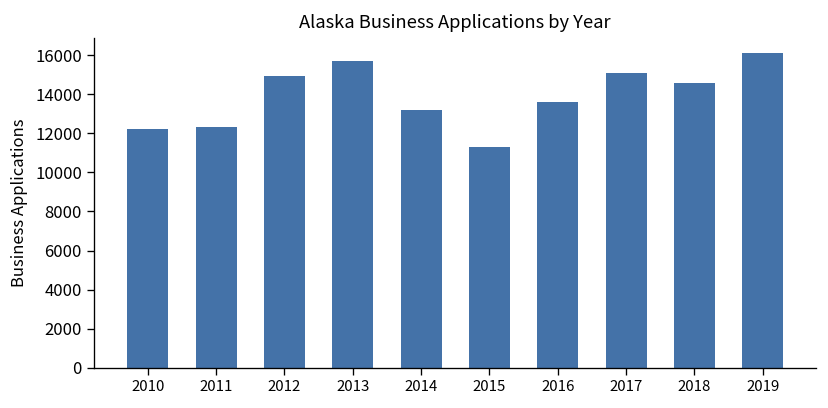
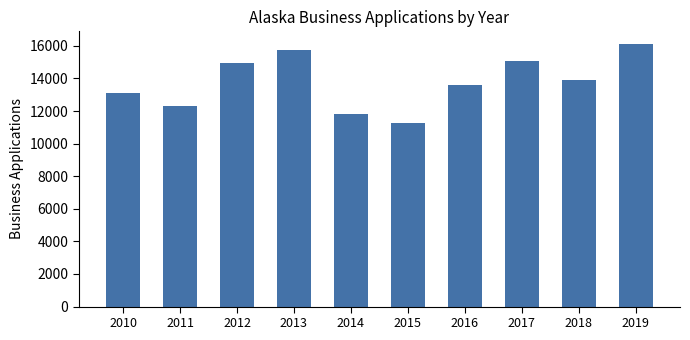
2010: 12200 -> 13100
2014: 13200 -> 11800
2018: 14600 -> 13900
